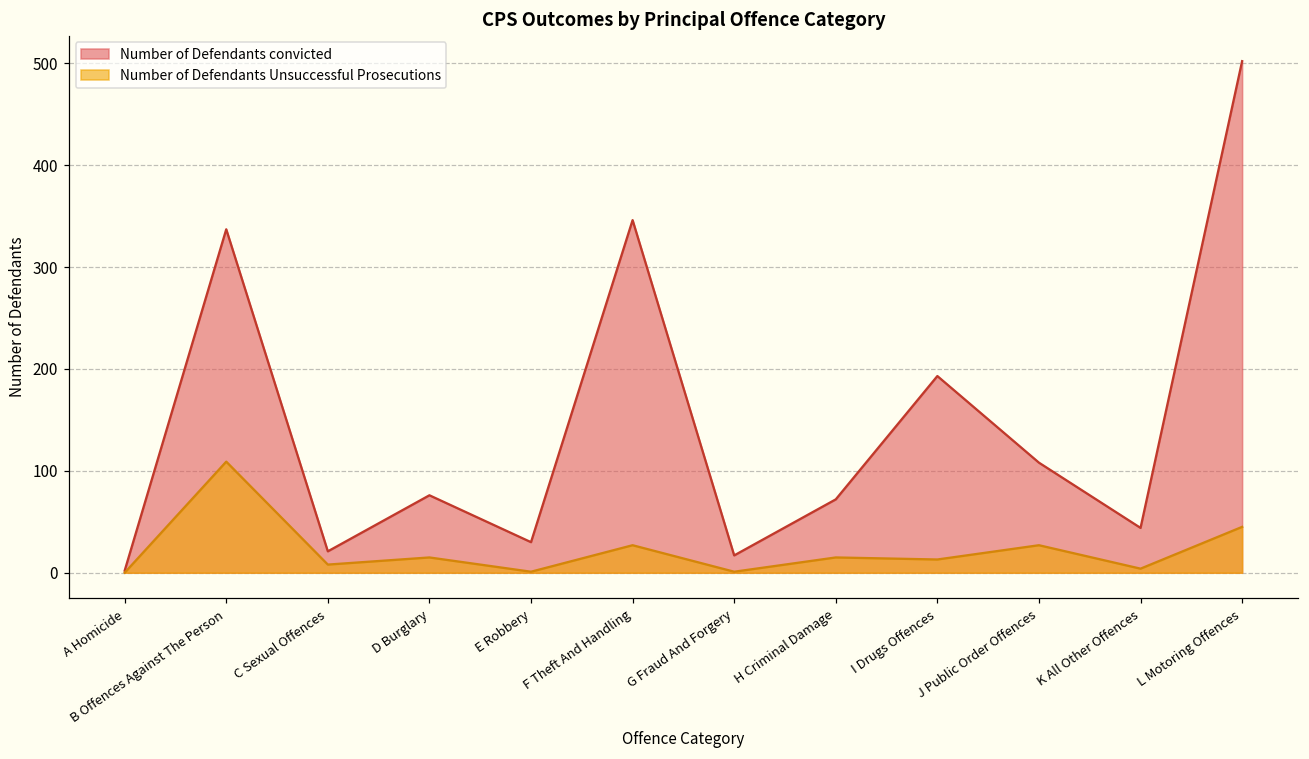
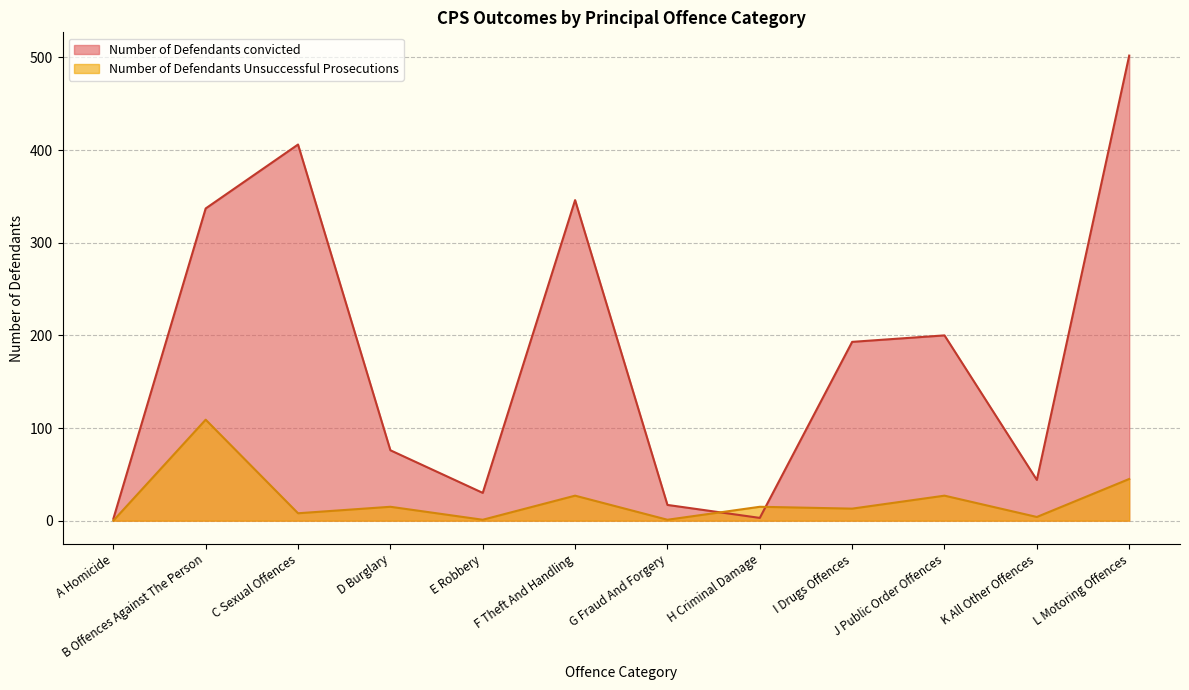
Number of Defendants convicted, C Sexual Offences: 20 -> 410
Number of Defendants convicted, H Criminal Damage: 70 -> 0
Number of Defendants convicted, J Public Order Offences: 110 -> 200
